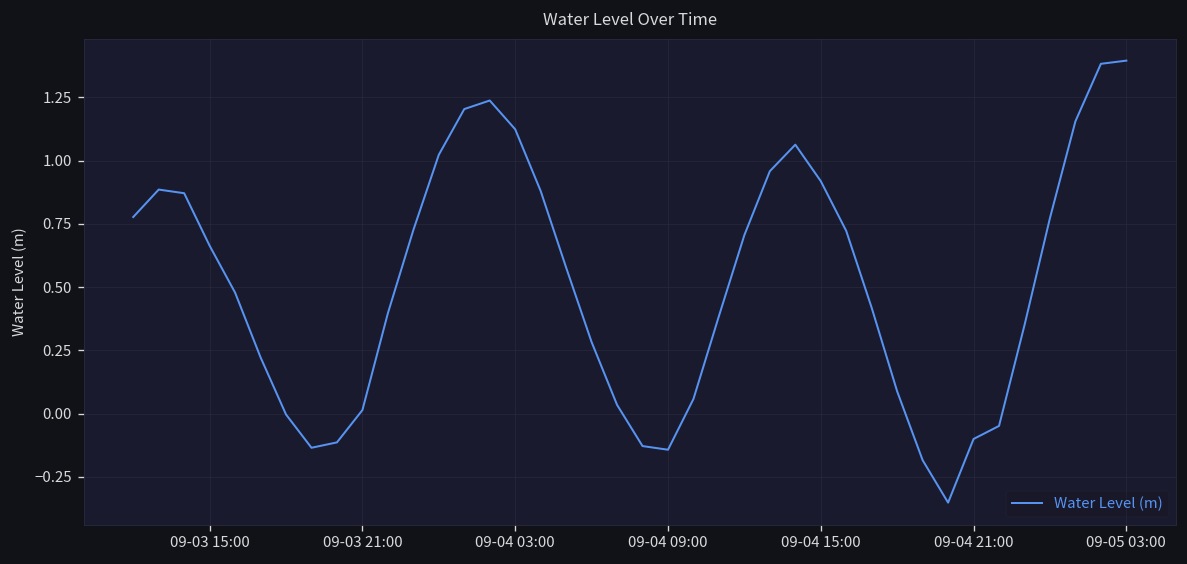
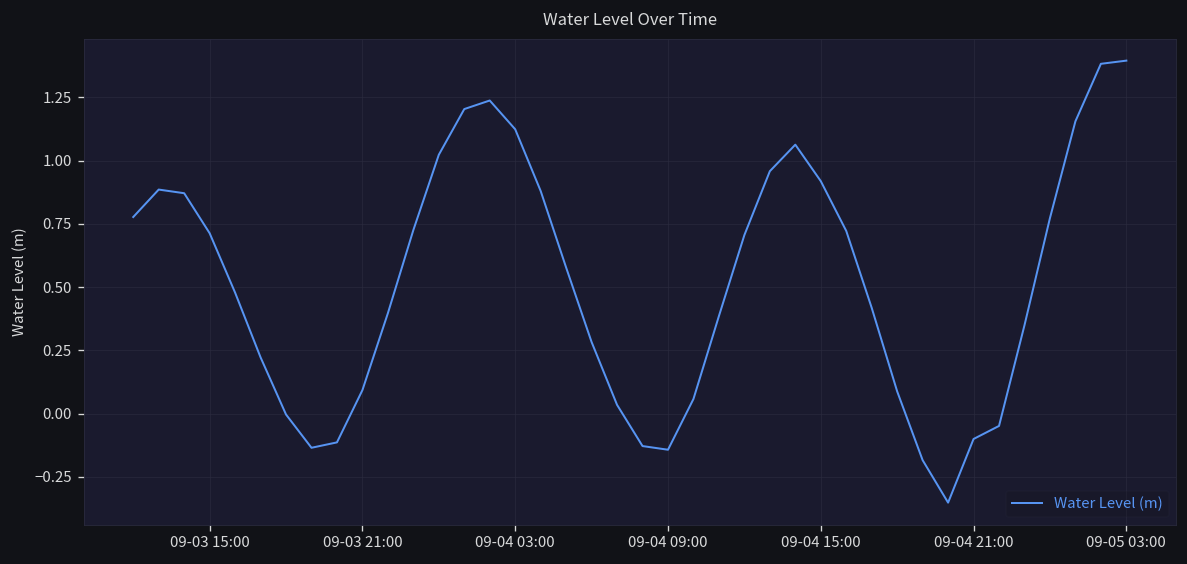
09-03 15:00: 0.66 -> 0.71
09-03 21:00: 0.01 -> 0.09
